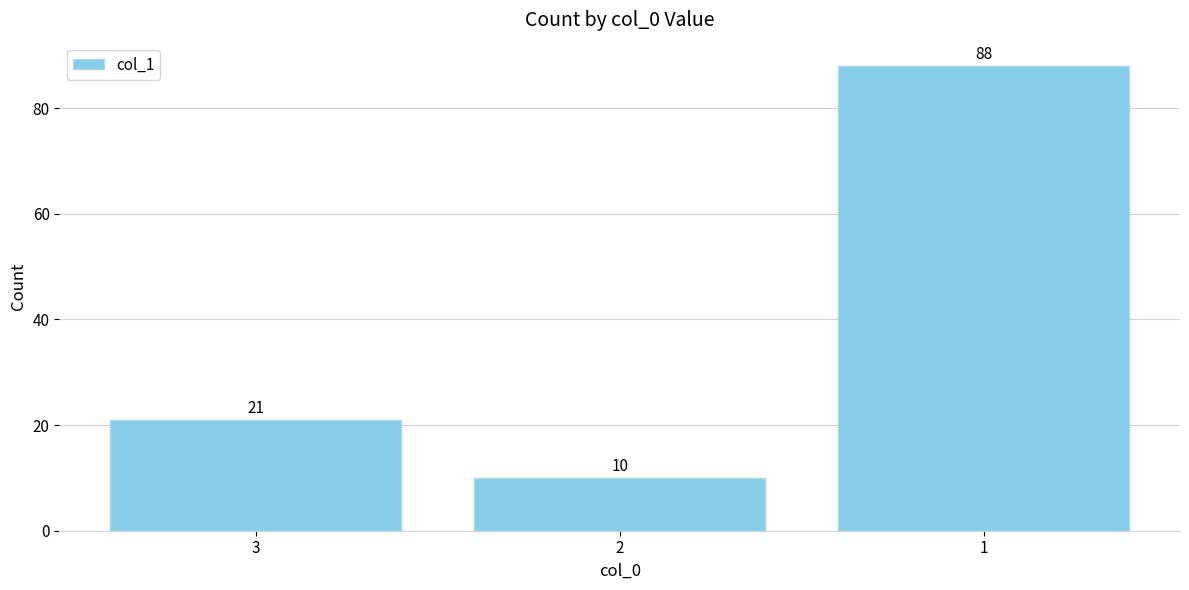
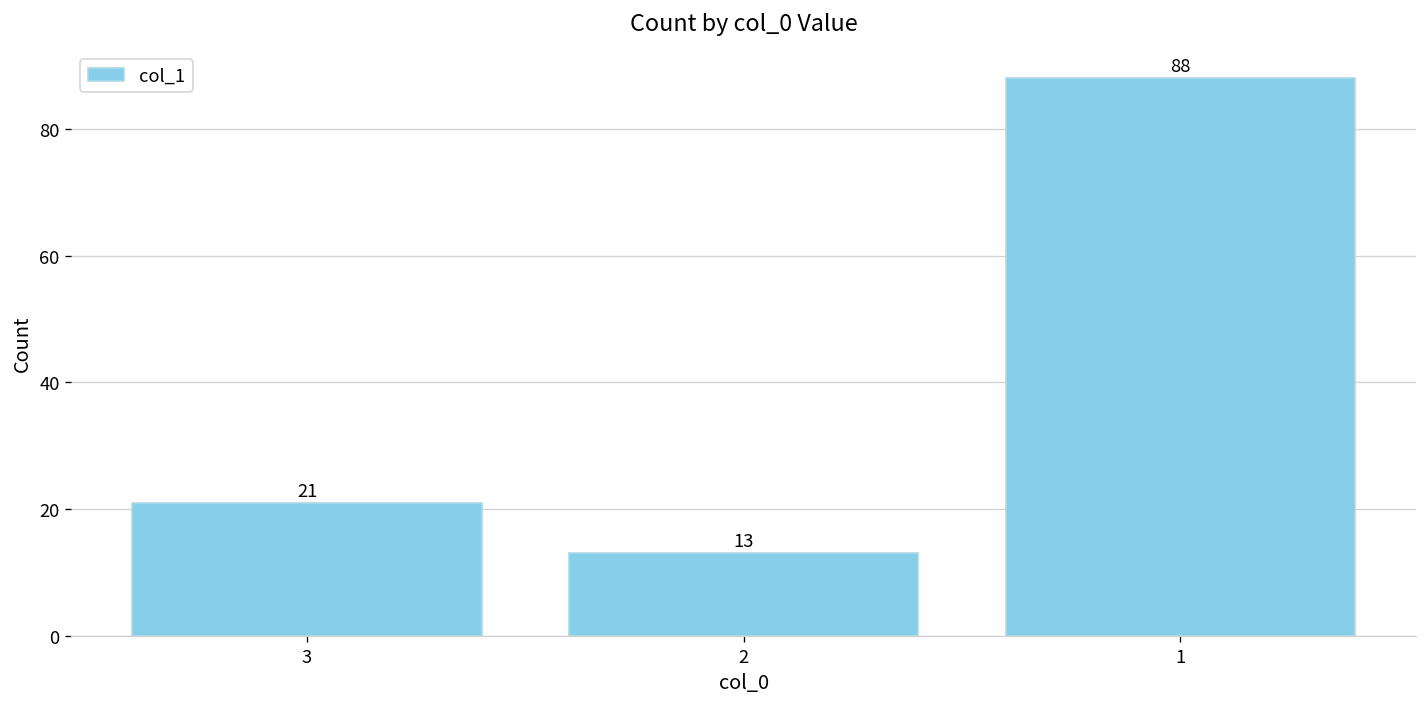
2: 10 -> 13
